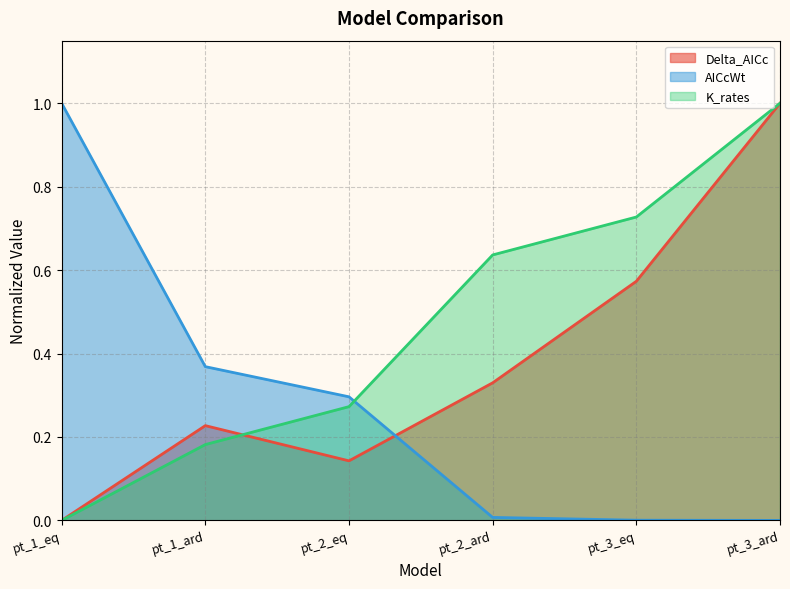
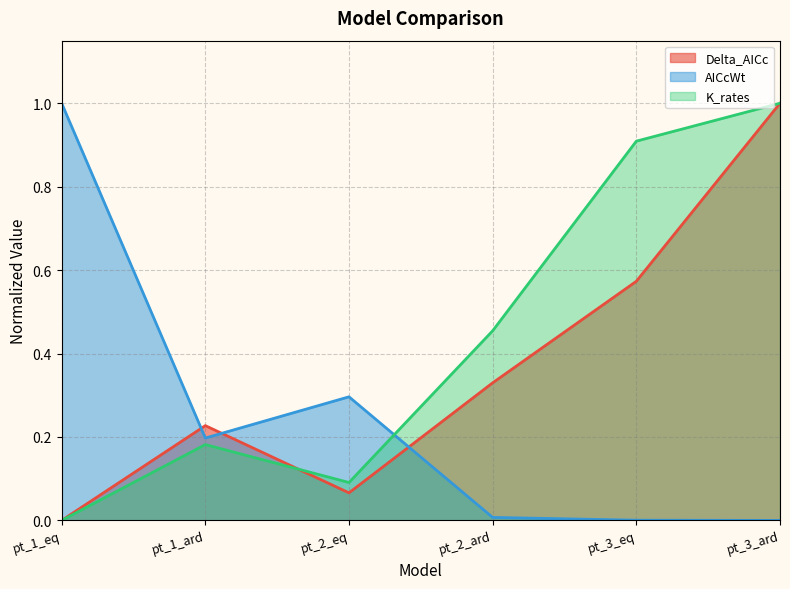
AICcWt, pt_1_ard: 0.37 -> 0.20
Delta_AICc, pt_2_eq: 0.14 -> 0.07
K_rates, pt_2_eq: 0.27 -> 0.09
K_rates, pt_2_ard: 0.64 -> 0.45
K_rates, pt_3_eq: 0.73 -> 0.91
